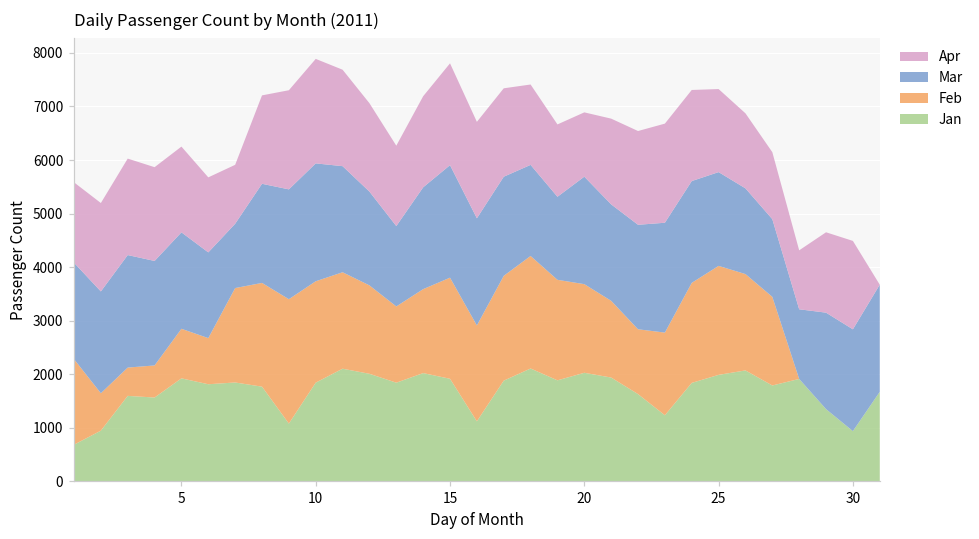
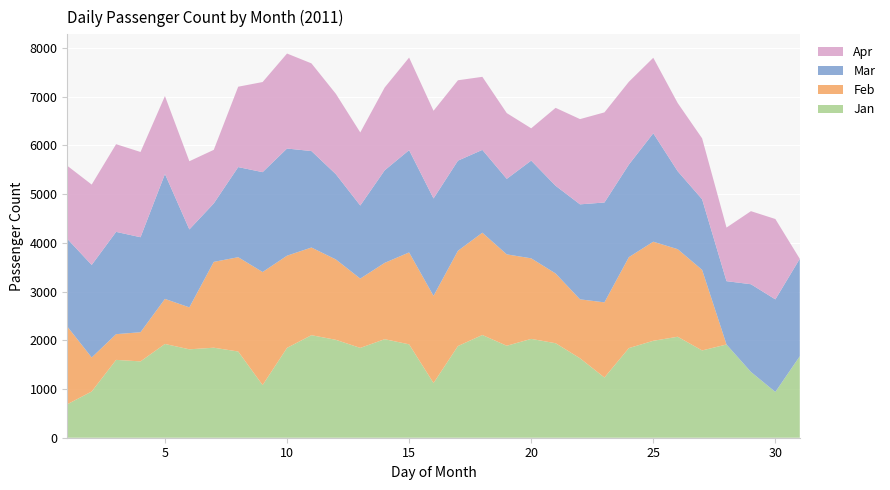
Mar, 5: 1800 -> 2600
Apr, 20: 1200 -> 700
Mar, 25: 1800 -> 2200
